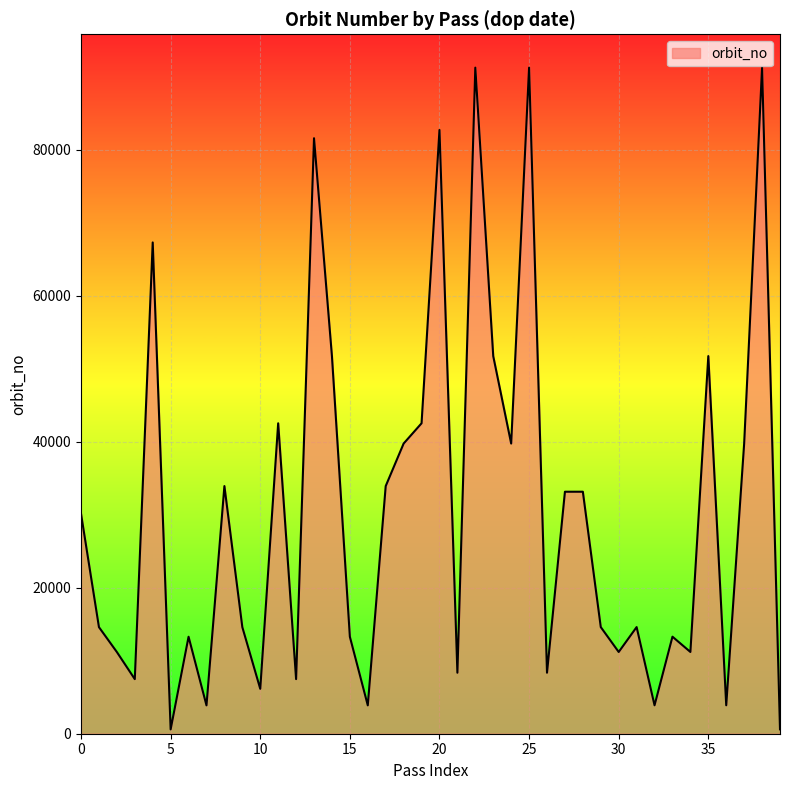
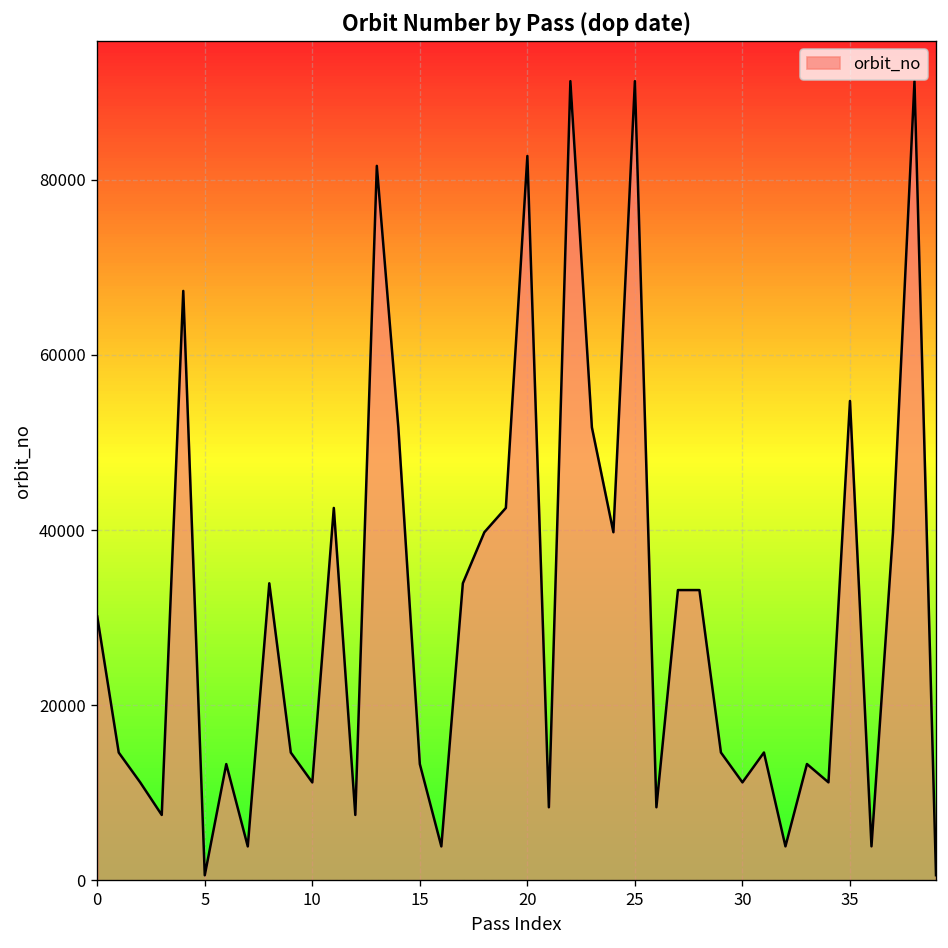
10: 6000 -> 11000
35: 52000 -> 55000
